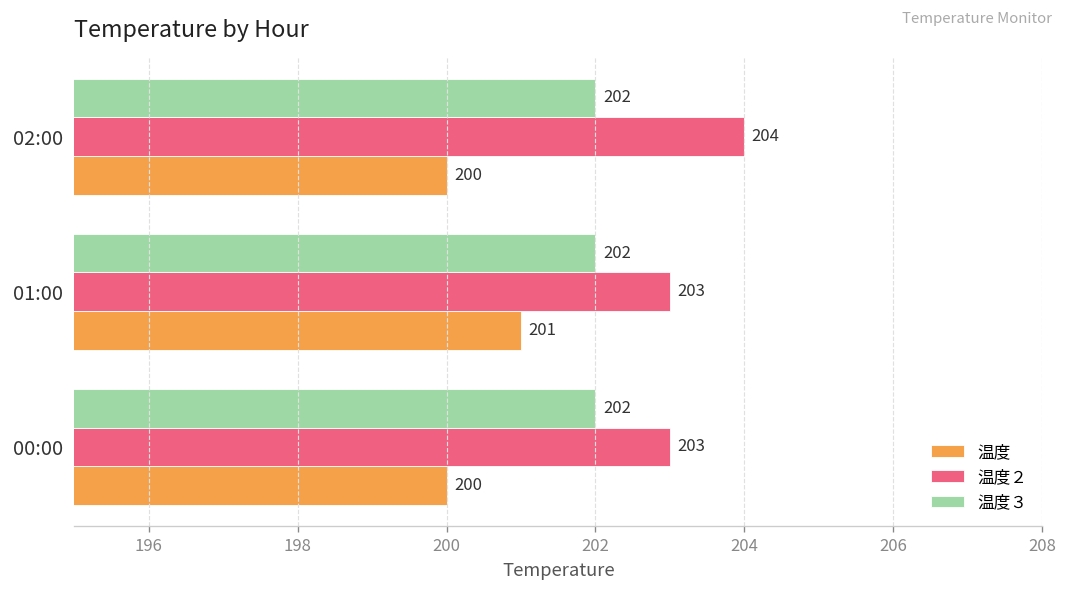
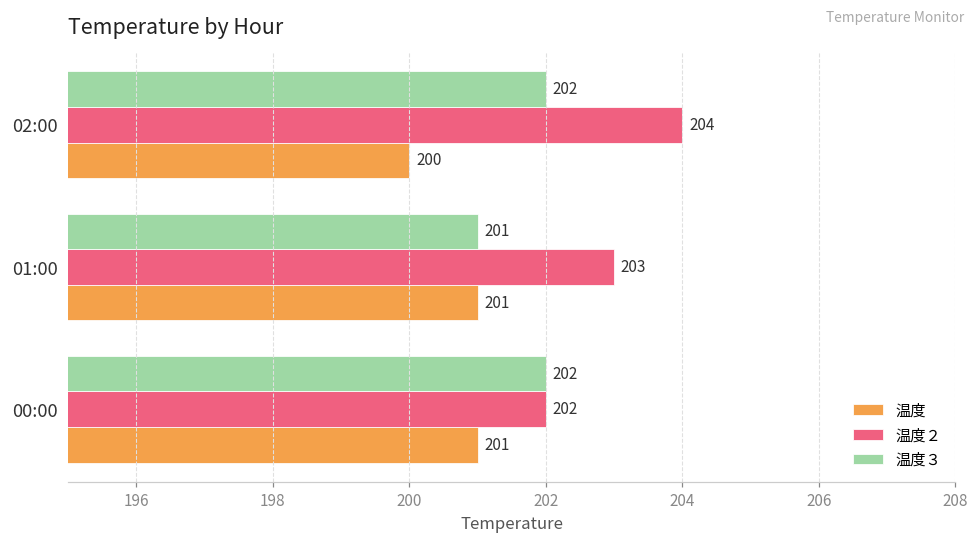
温度３, 01:00: 202 -> 201
温度２, 00:00: 203 -> 202
温度, 00:00: 200 -> 201
